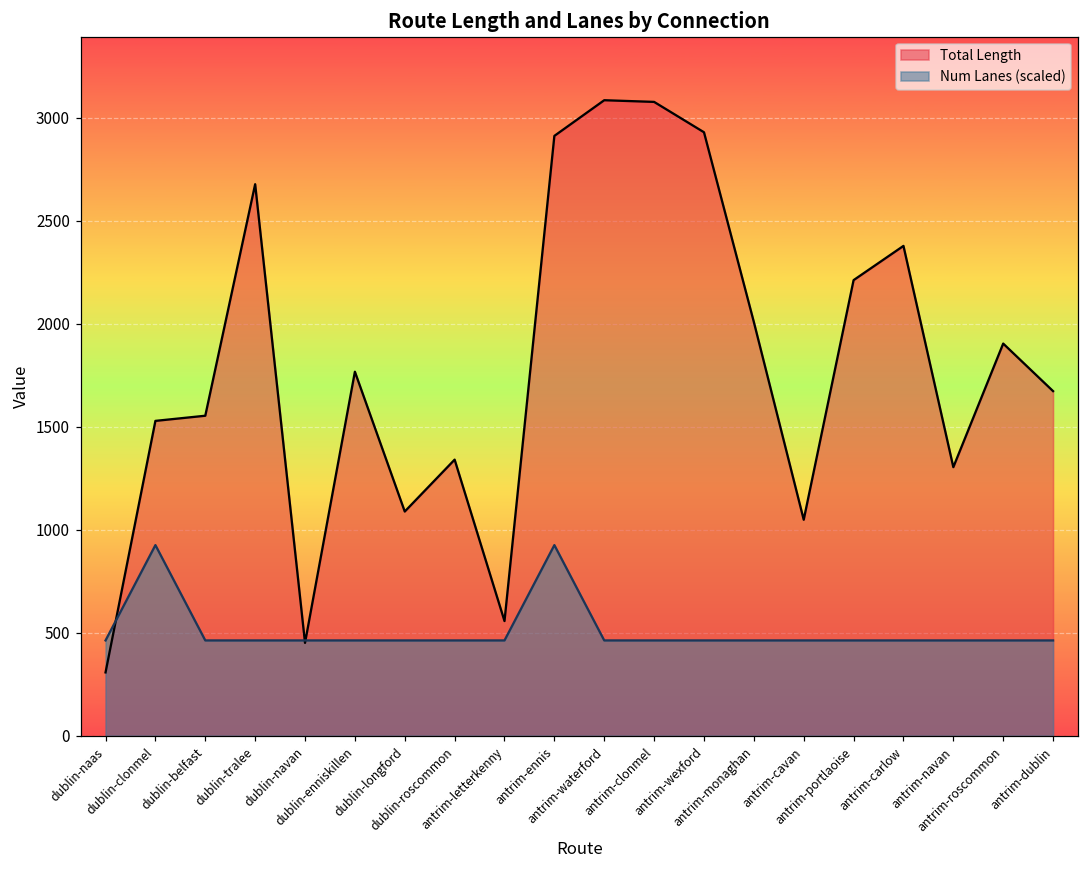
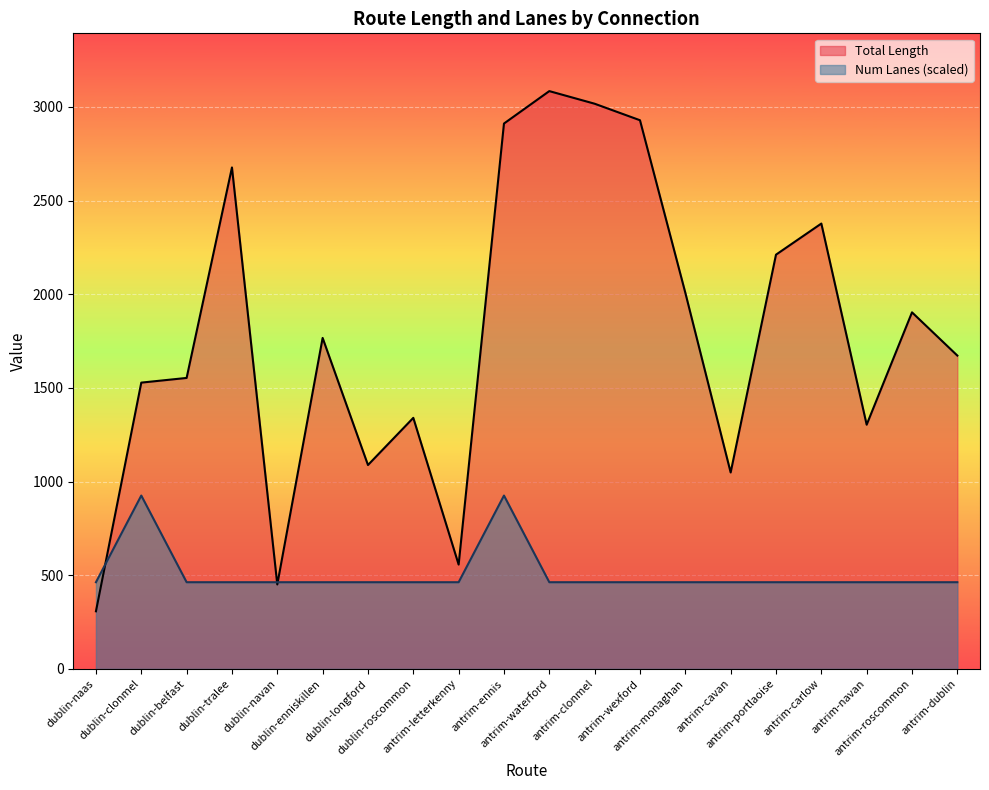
Total Length, antrim-clonmel: 3080 -> 3020
